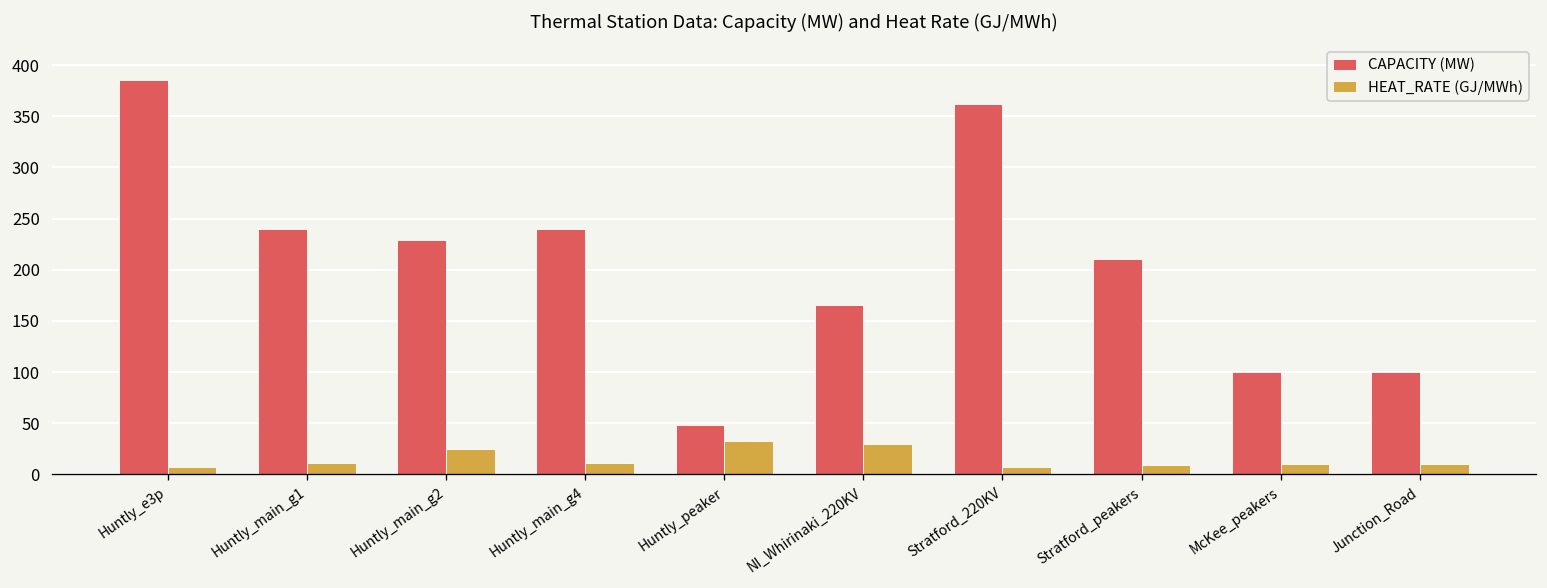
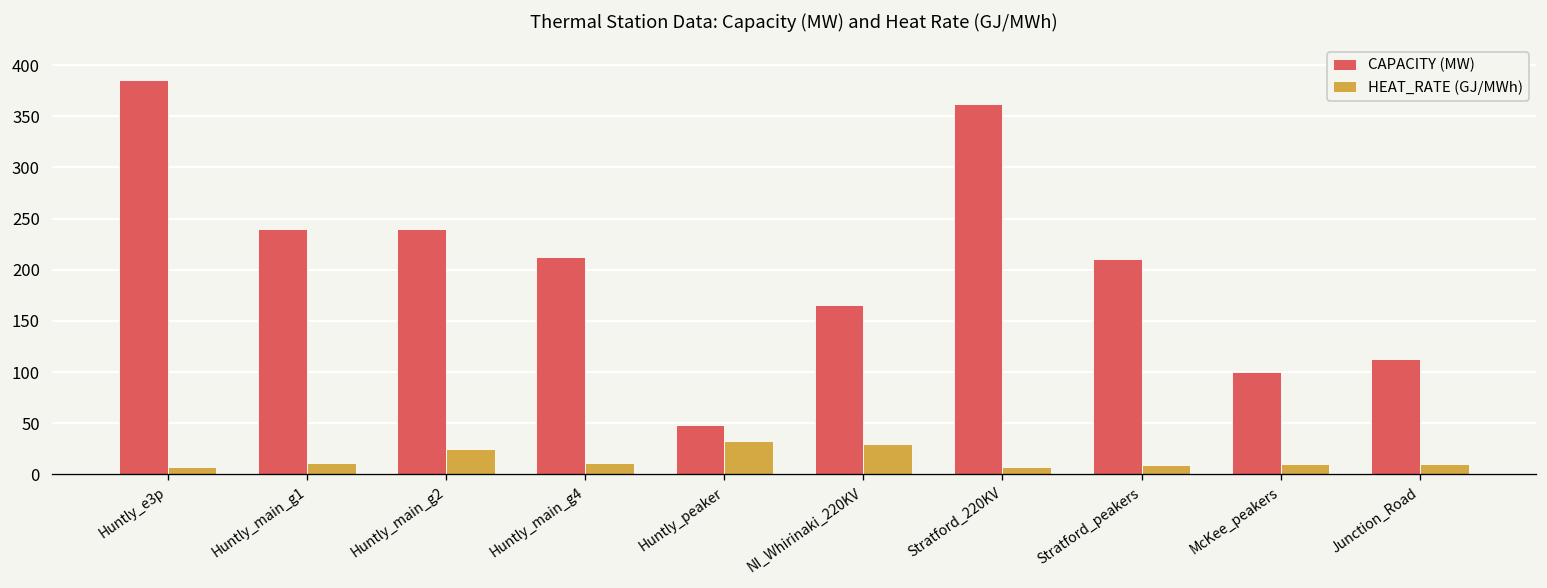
CAPACITY (MW), Huntly_main_g2: 230 -> 240
CAPACITY (MW), Huntly_main_g4: 240 -> 210
CAPACITY (MW), Junction_Road: 100 -> 110
